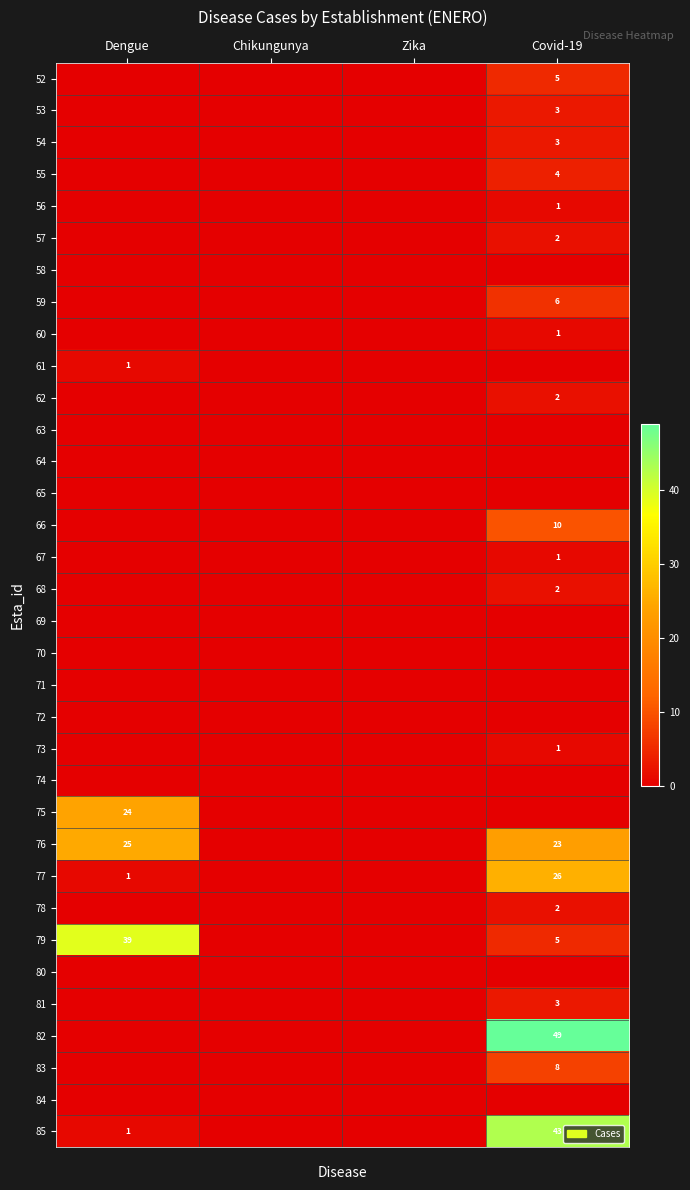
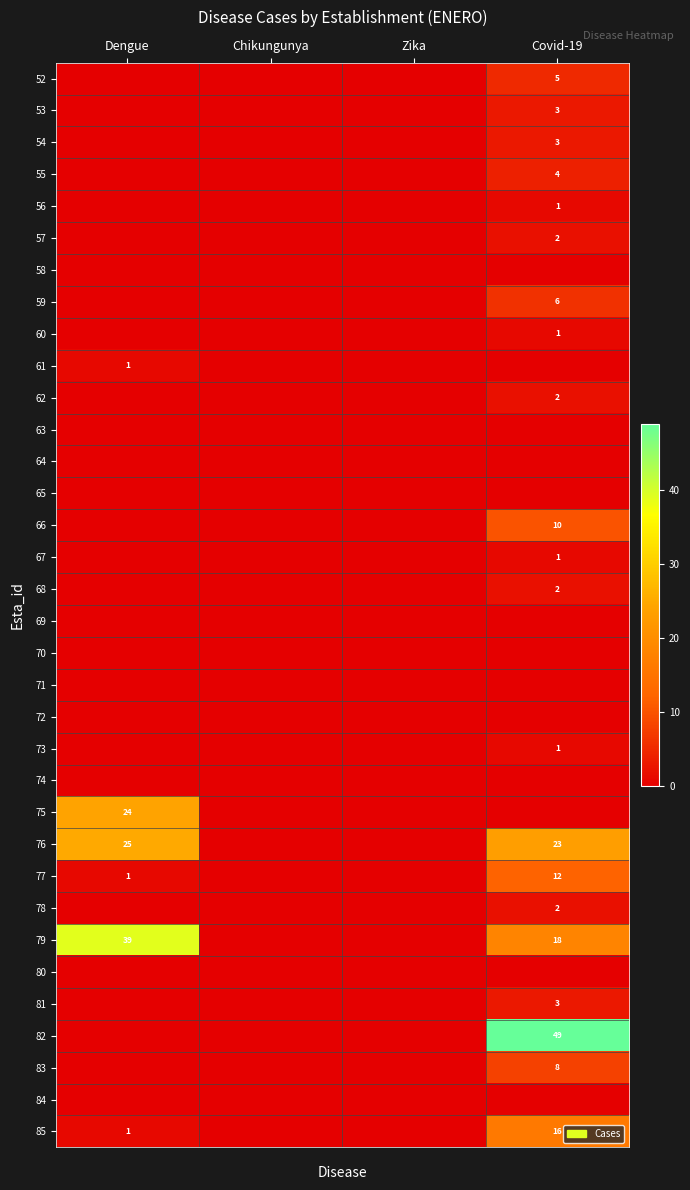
77, Covid-19: 26 -> 12
79, Covid-19: 5 -> 18
85, Covid-19: 43 -> 16
